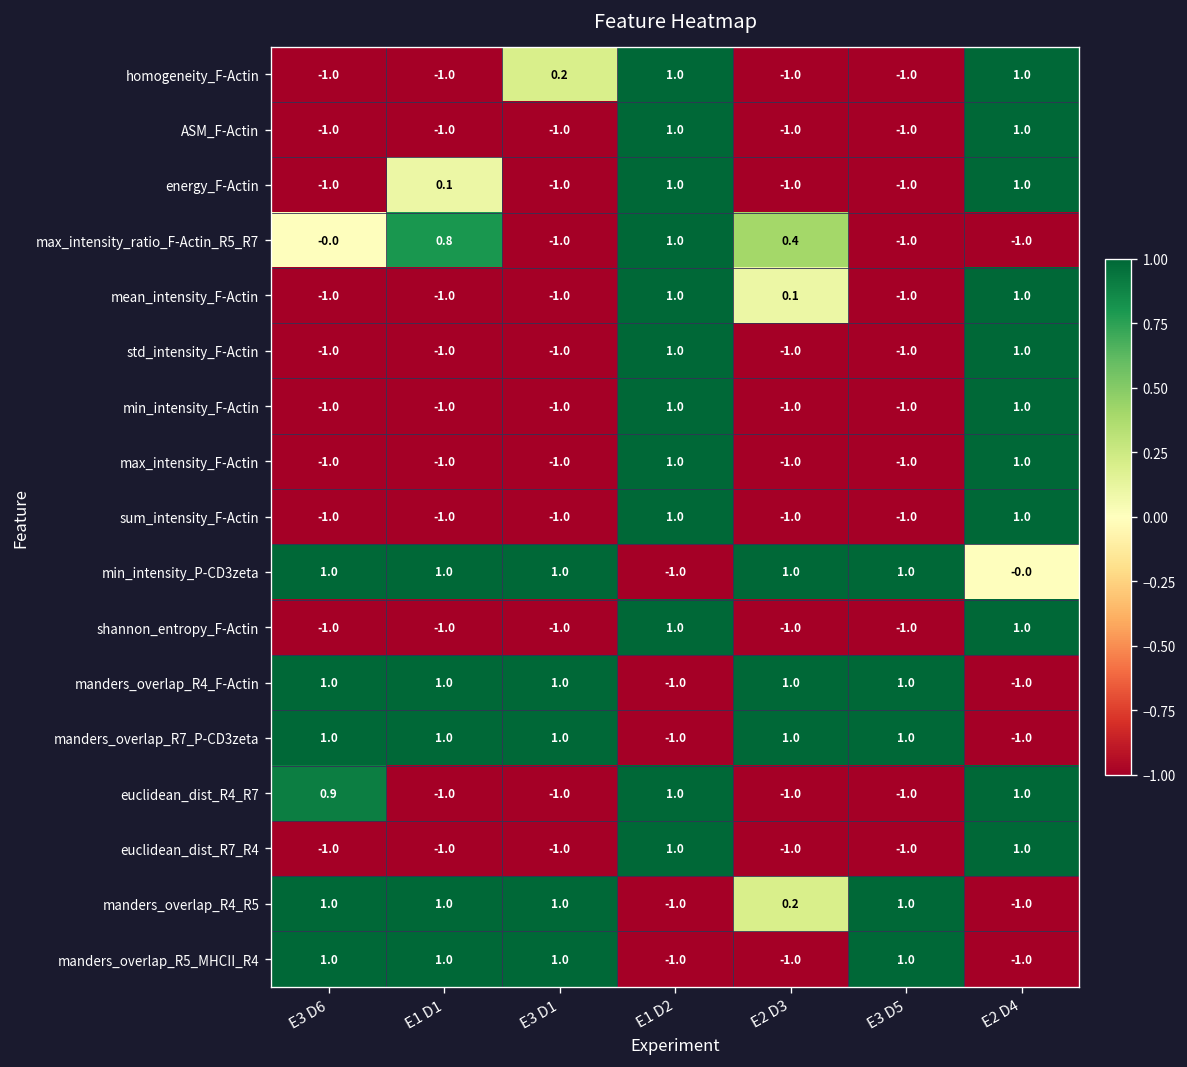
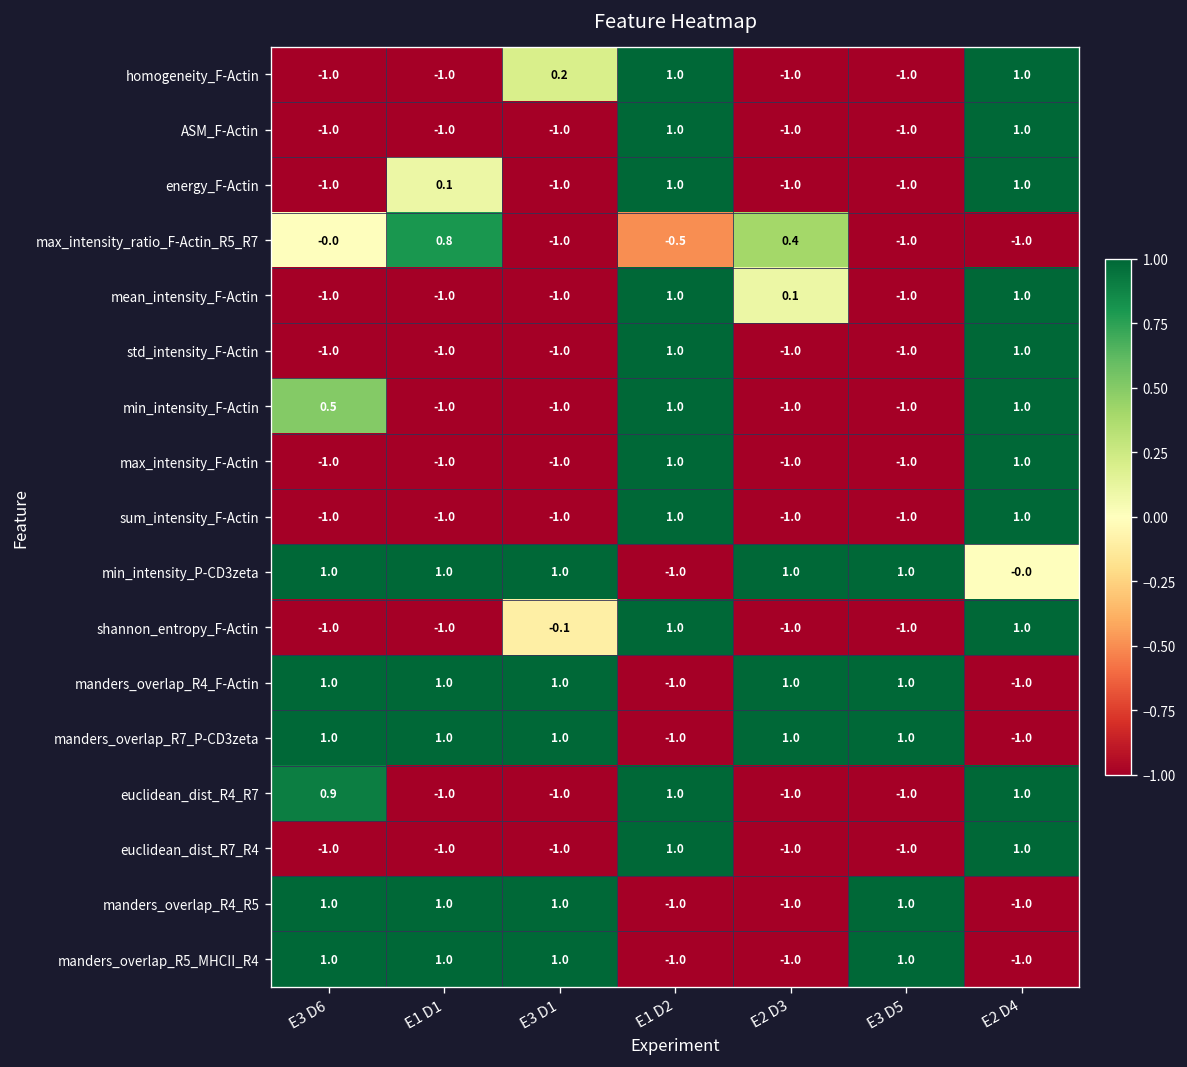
max_intensity_ratio_F-Actin_R5_R7, E1 D2: 1.0 -> -0.5
min_intensity_F-Actin, E3 D6: -1.0 -> 0.5
shannon_entropy_F-Actin, E3 D1: -1.0 -> -0.1
manders_overlap_R4_R5, E2 D3: 0.2 -> -1.0
